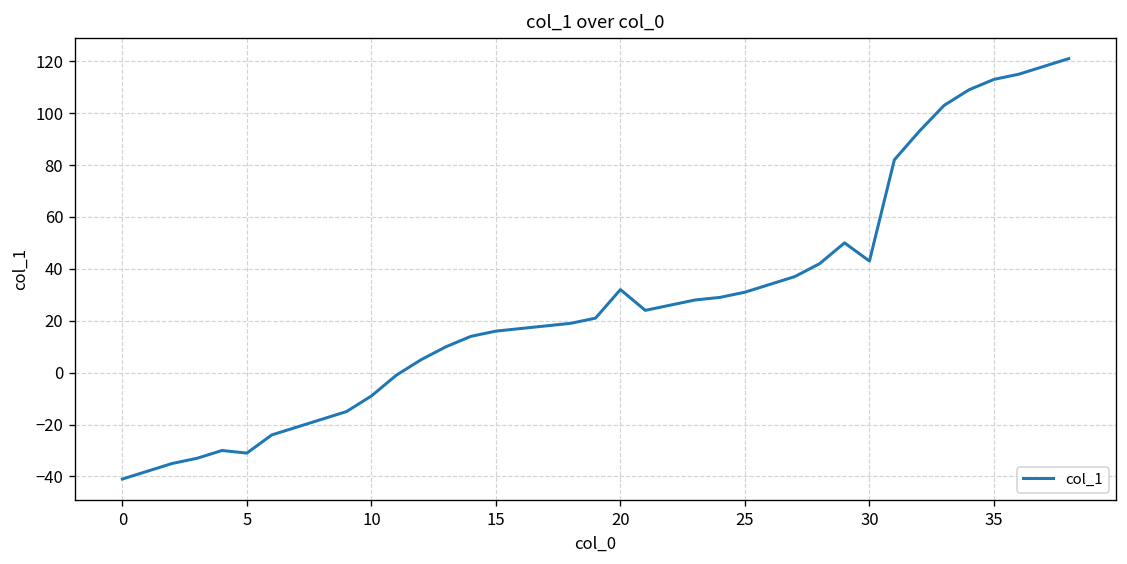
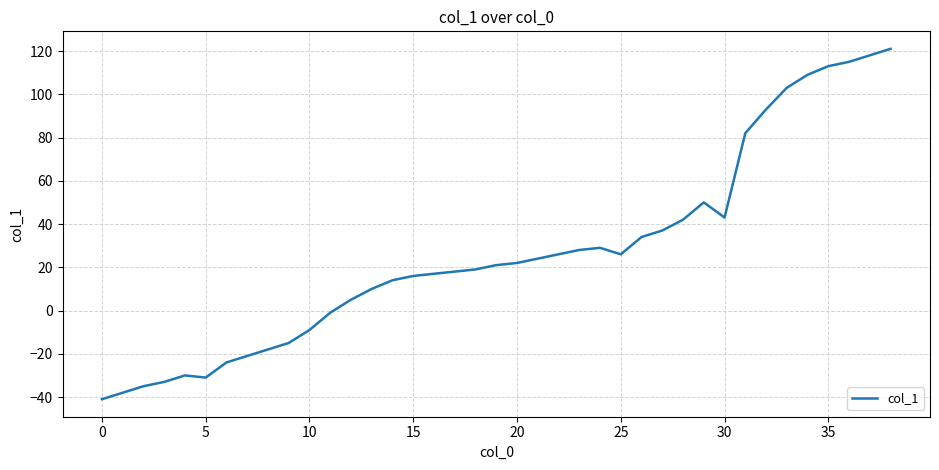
20: 32 -> 22
25: 31 -> 26
